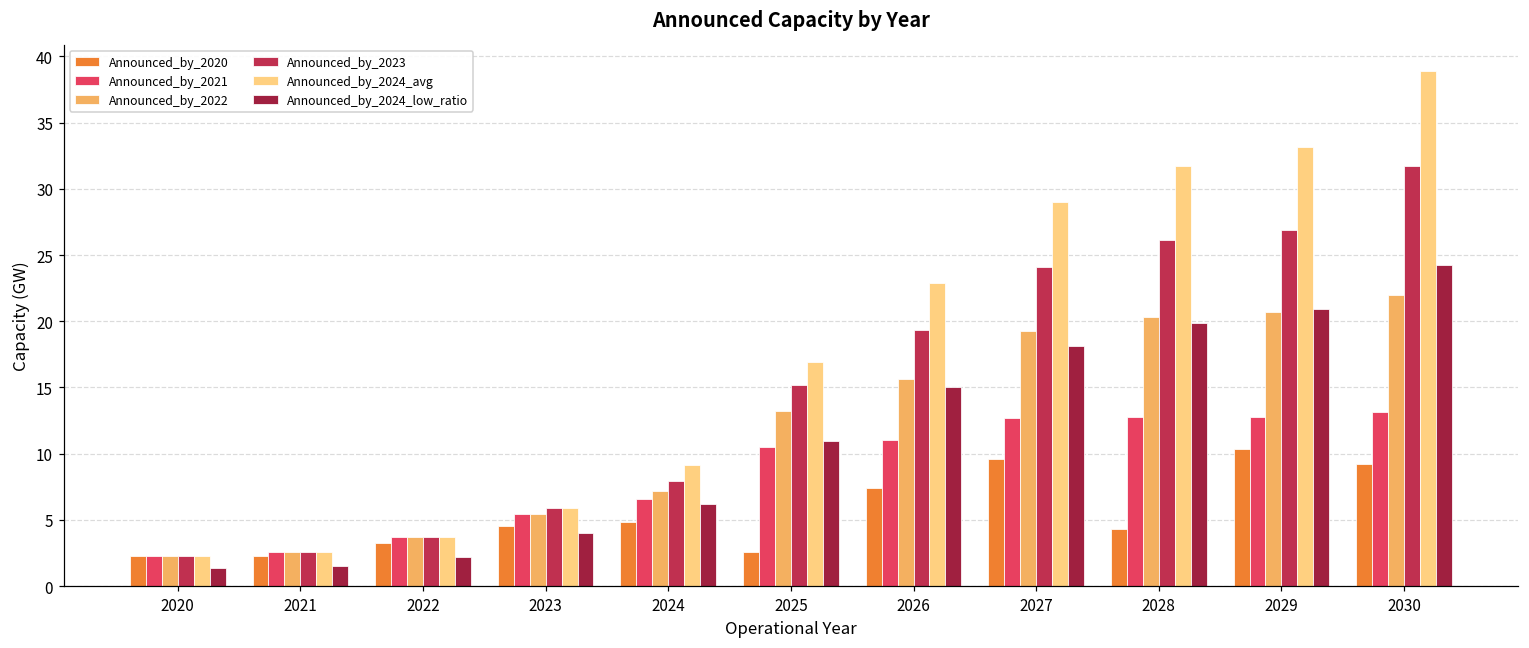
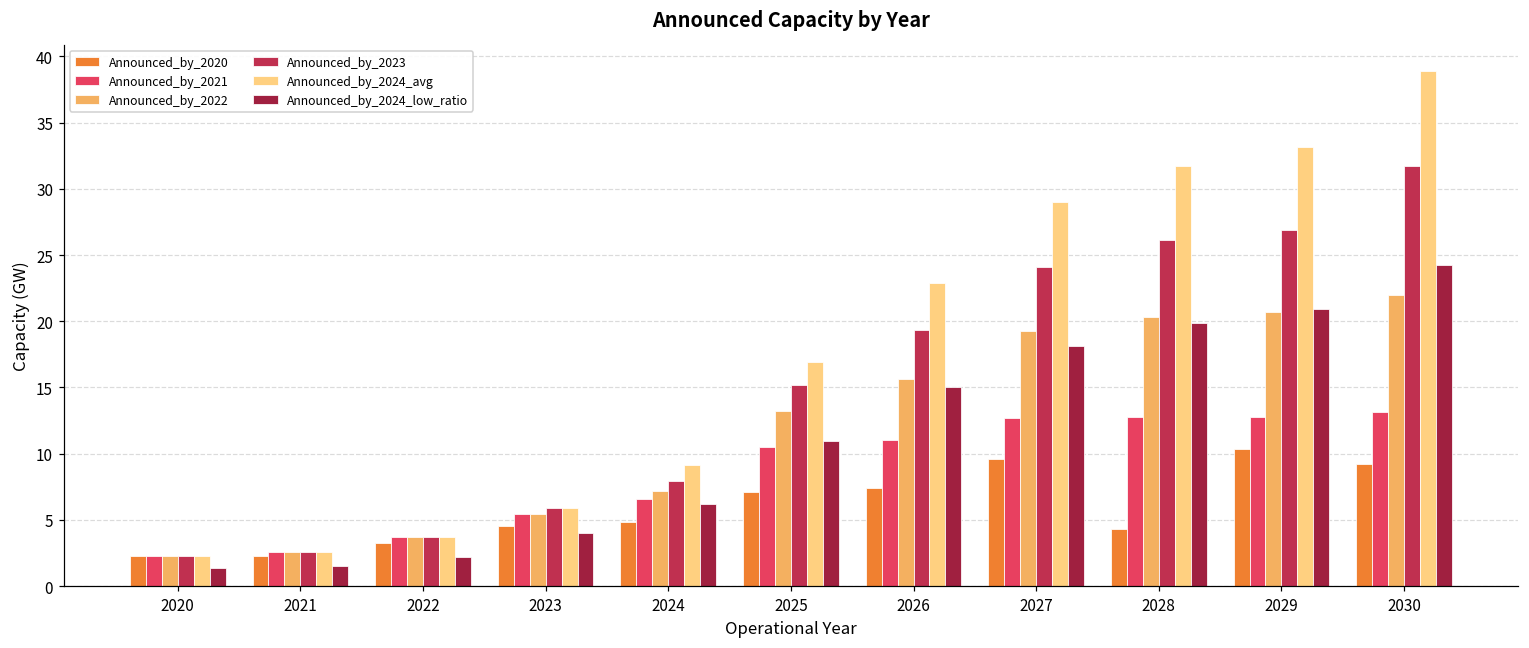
Announced_by_2020, 2025: 2.6 -> 7.1
